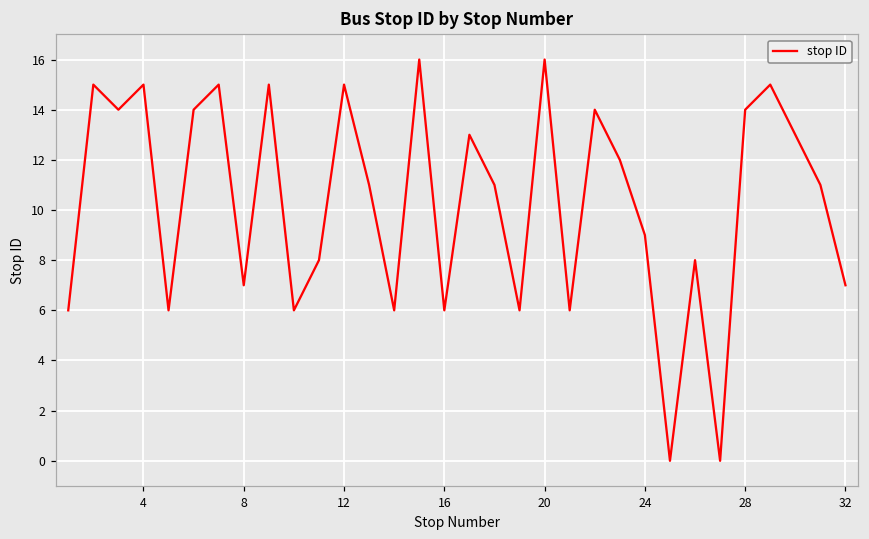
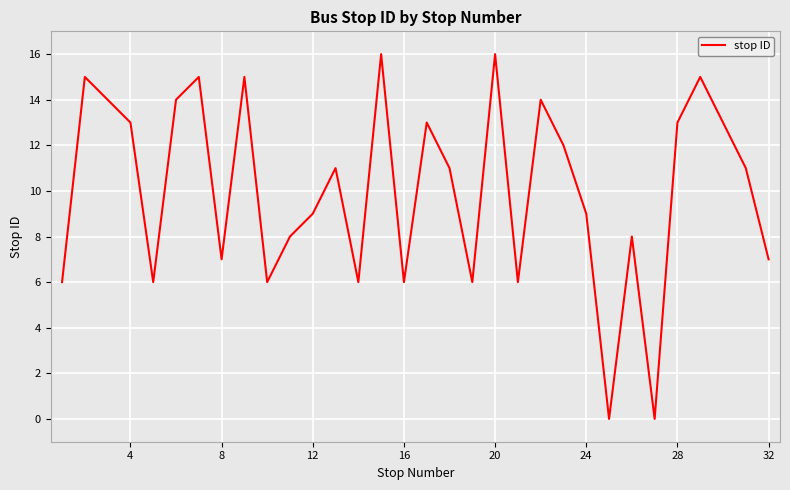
4: 15 -> 13
12: 15 -> 9
28: 14 -> 13
